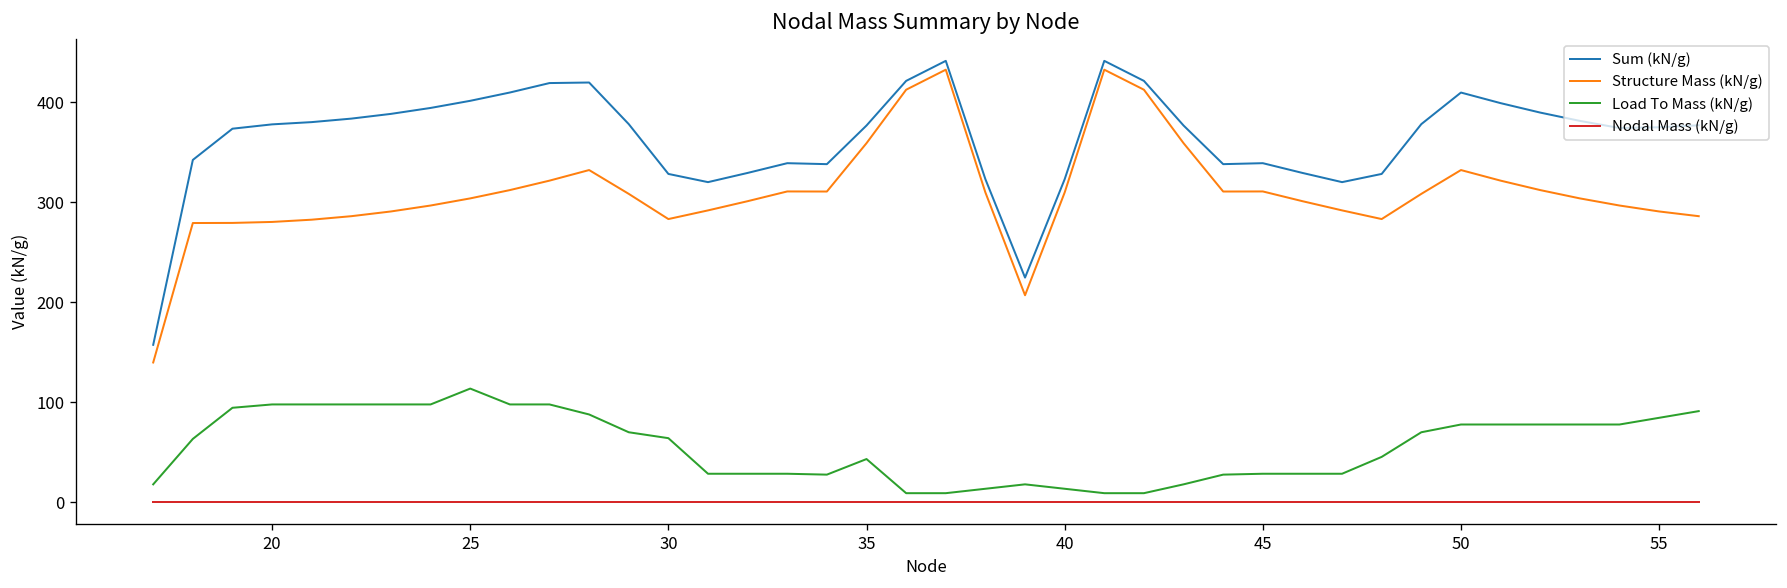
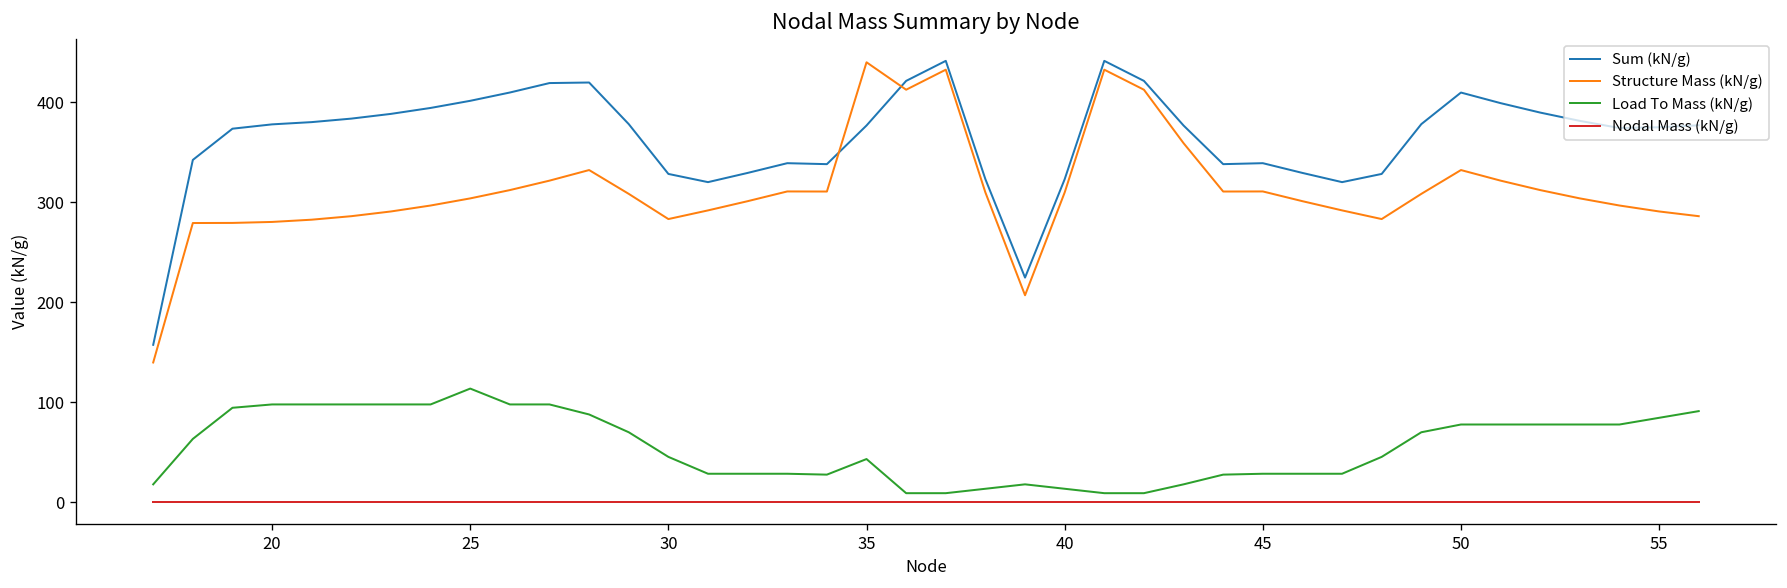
Load To Mass (kN/g), 30: 60 -> 50
Structure Mass (kN/g), 35: 360 -> 440
